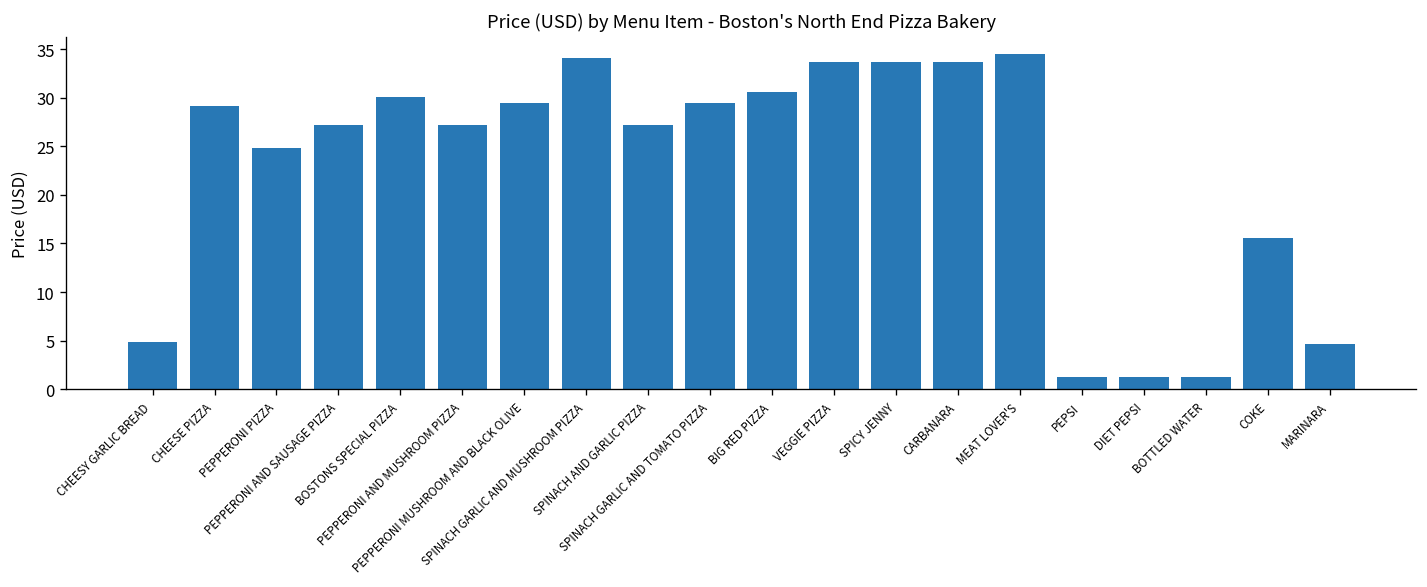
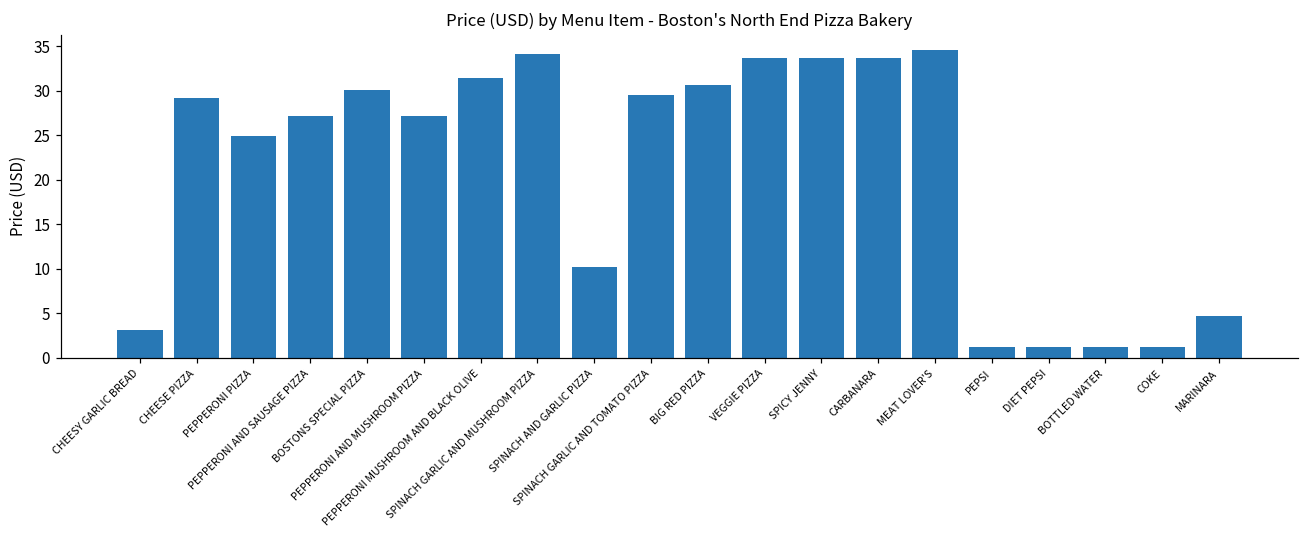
CHEESY GARLIC BREAD: 5 -> 3
PEPPERONI MUSHROOM AND BLACK OLIVE: 29 -> 31
SPINACH AND GARLIC PIZZA: 27 -> 10
COKE: 16 -> 1
